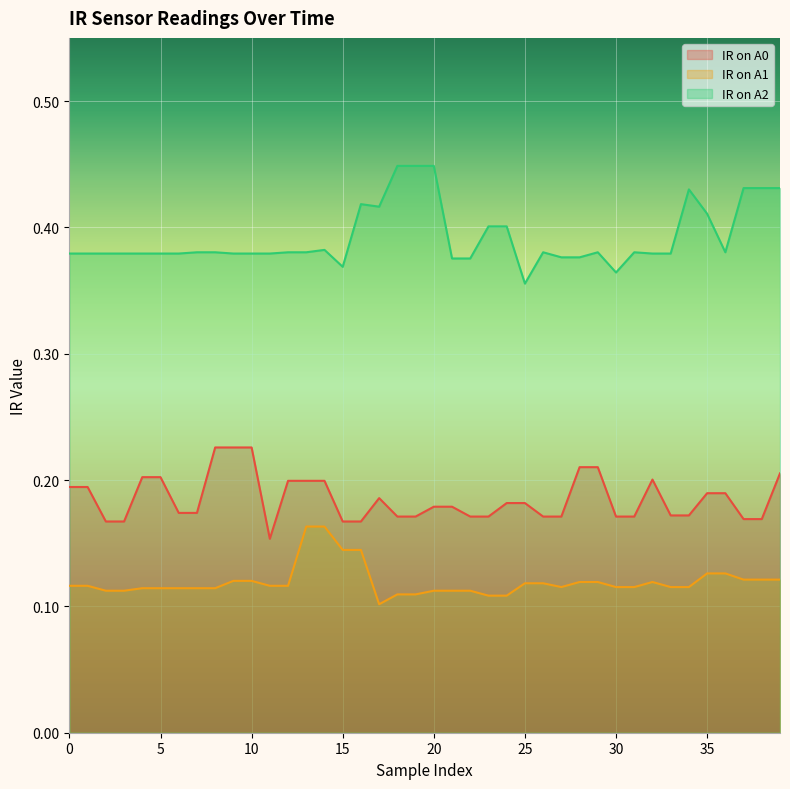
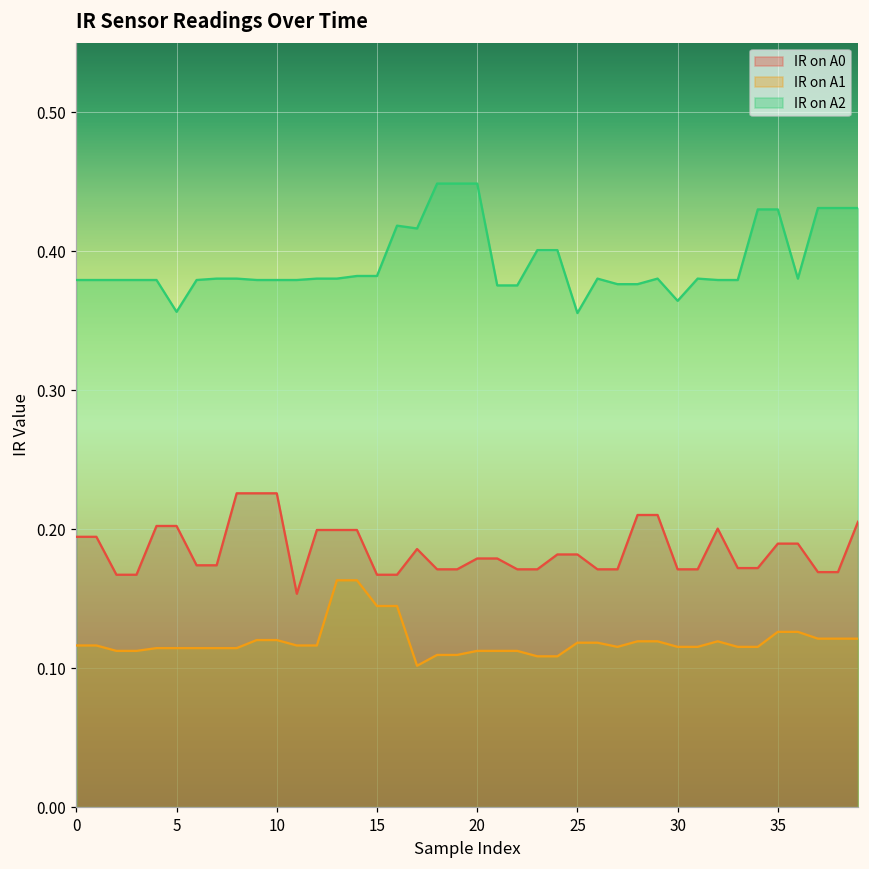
IR on A2, 5: 0.379 -> 0.356
IR on A2, 15: 0.369 -> 0.382
IR on A2, 35: 0.411 -> 0.430
